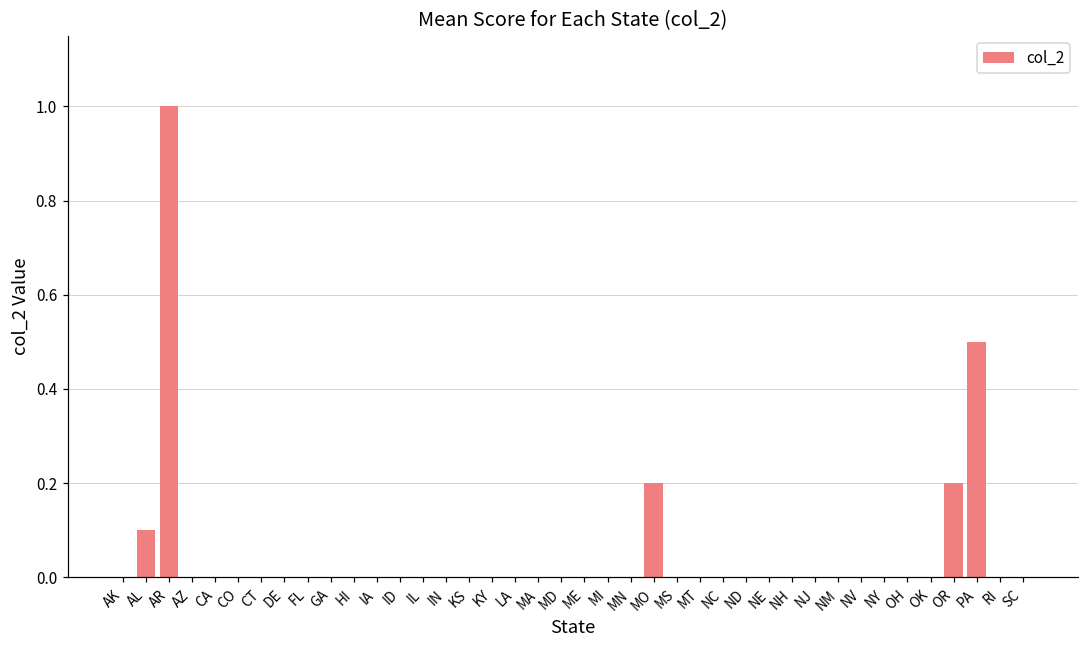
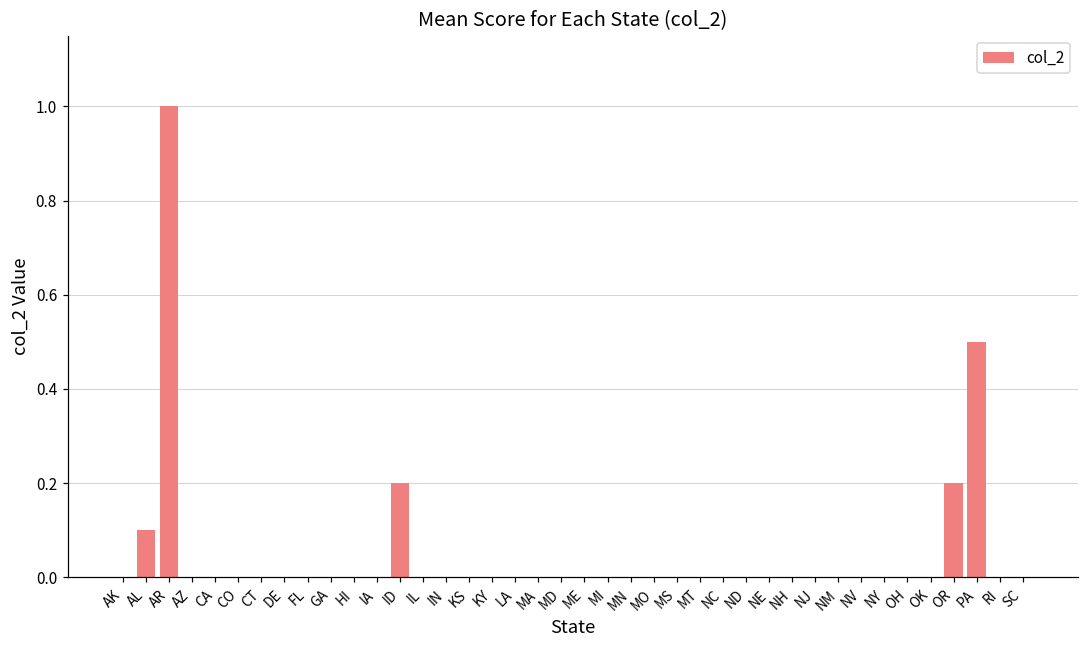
ID: 0.0 -> 0.2
MO: 0.2 -> 0.0
